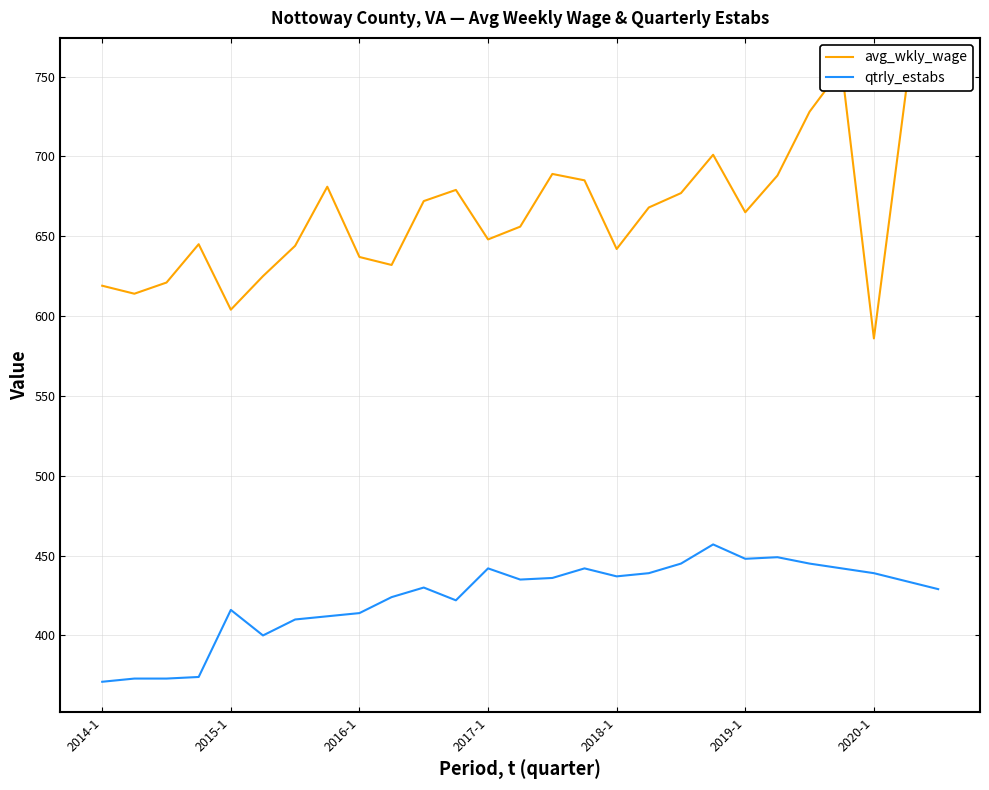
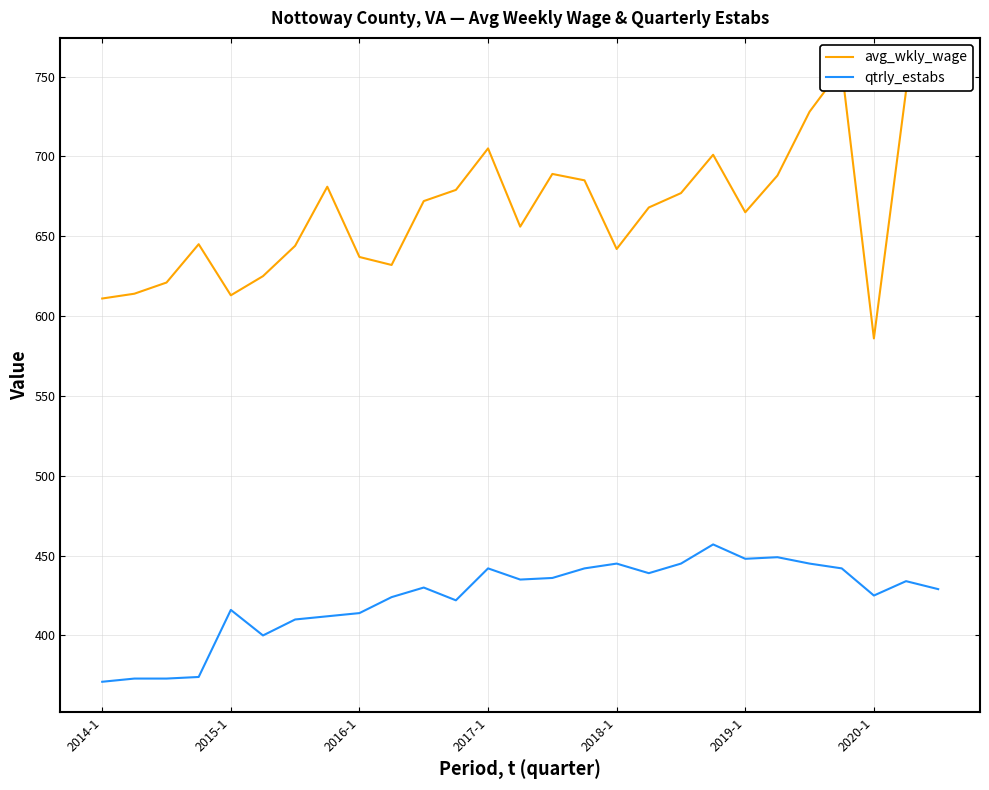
avg_wkly_wage, 2014-1: 619 -> 611
avg_wkly_wage, 2015-1: 604 -> 613
avg_wkly_wage, 2017-1: 648 -> 705
qtrly_estabs, 2018-1: 437 -> 445
qtrly_estabs, 2020-1: 439 -> 425
